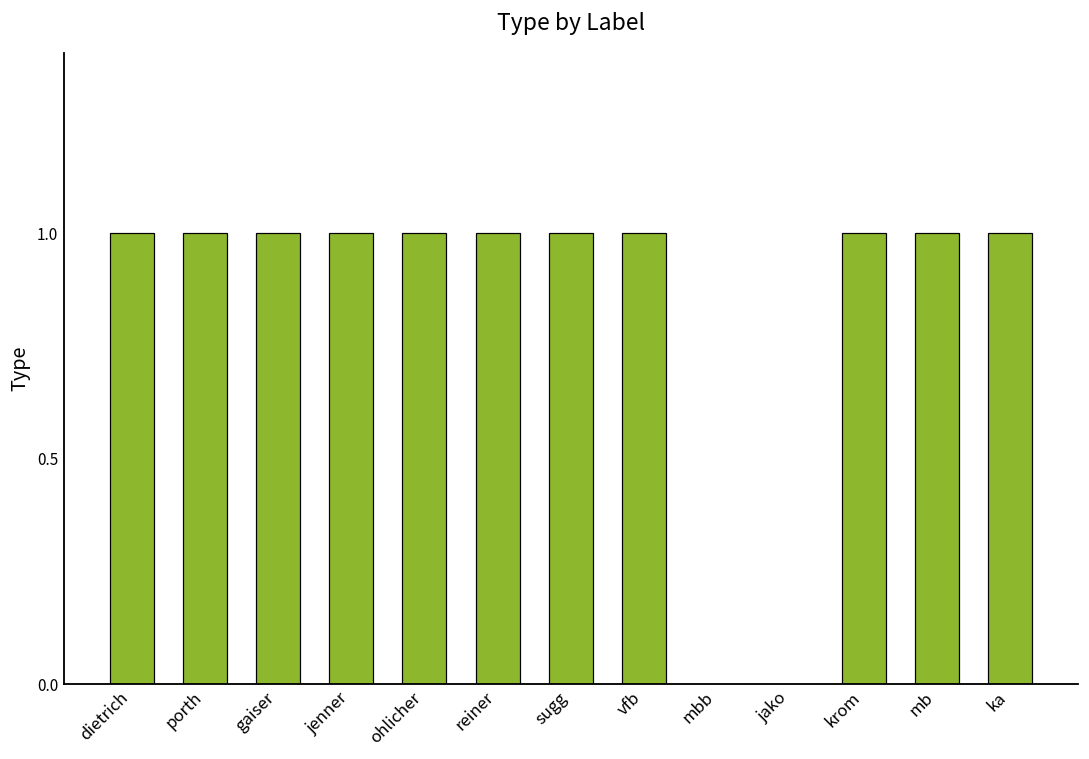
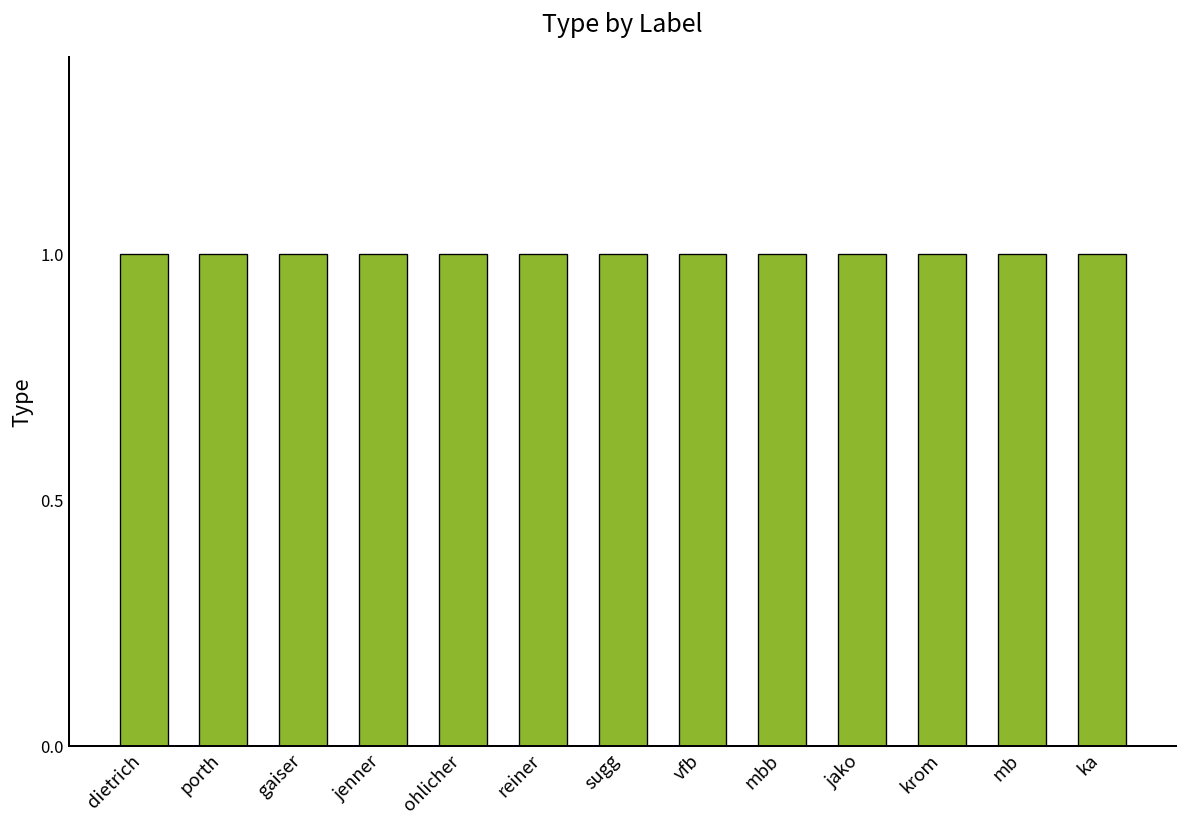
mbb: 0 -> 1
jako: 0 -> 1
